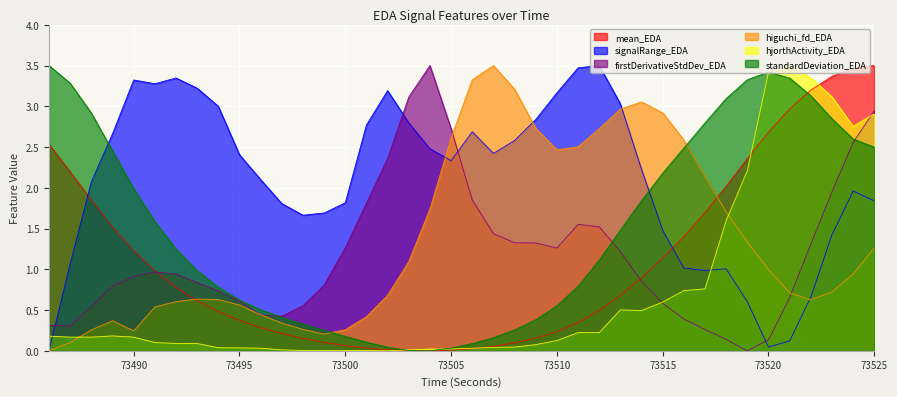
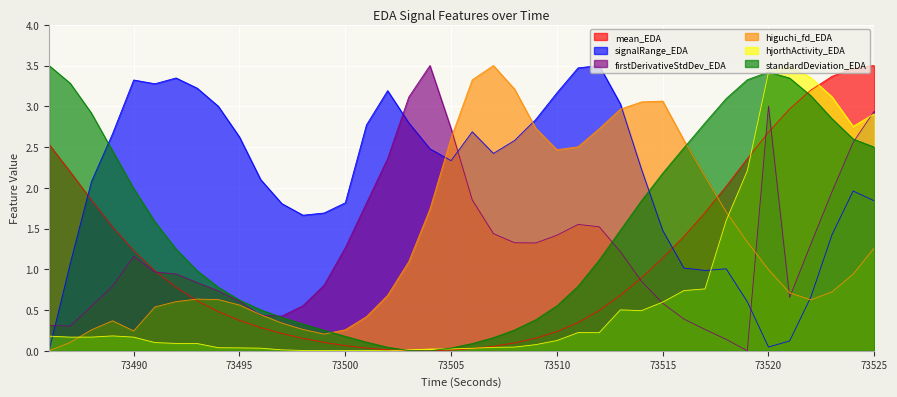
firstDerivativeStdDev_EDA, 73490: 0.9 -> 1.2
signalRange_EDA, 73495: 2.4 -> 2.6
firstDerivativeStdDev_EDA, 73510: 1.3 -> 1.4
higuchi_fd_EDA, 73515: 2.9 -> 3.1
firstDerivativeStdDev_EDA, 73520: 0.1 -> 3.0
